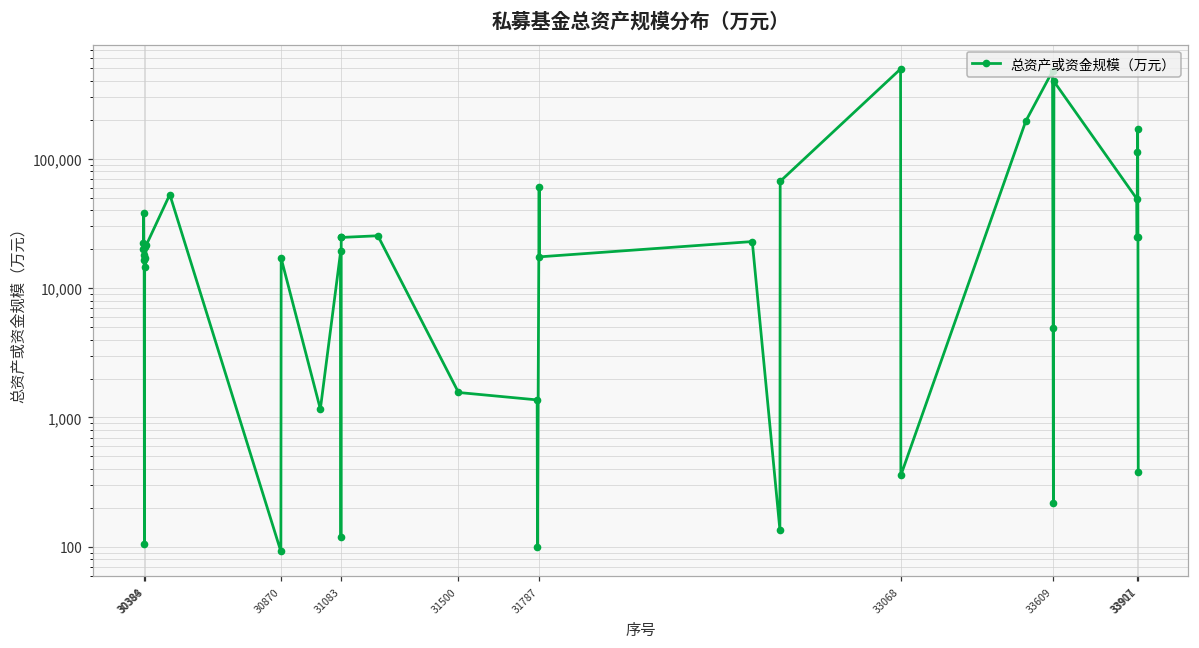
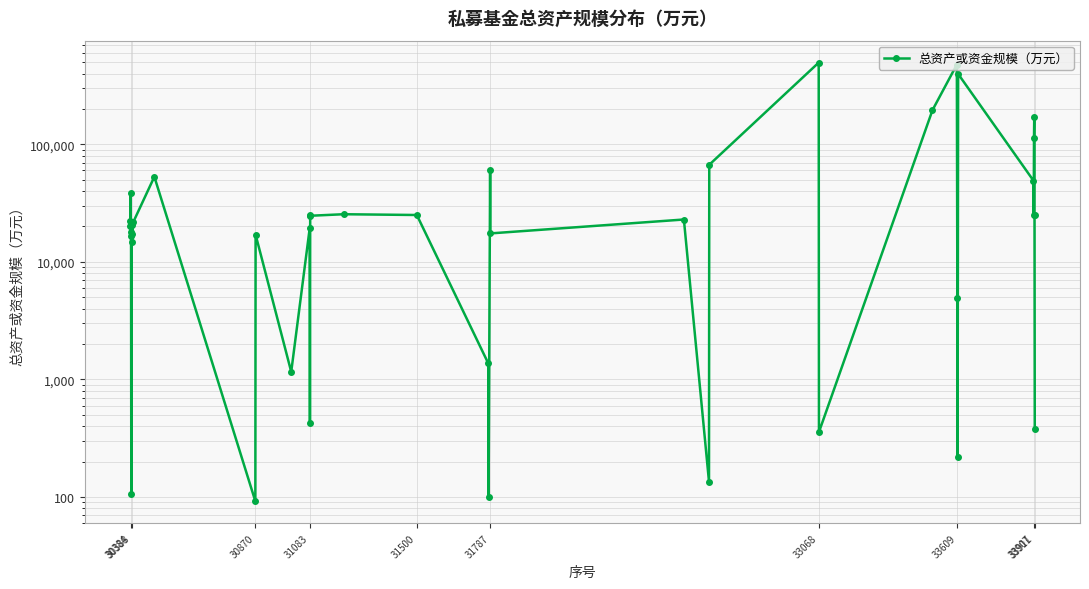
31083: 120 -> 430
31500: 1,600 -> 25,000
